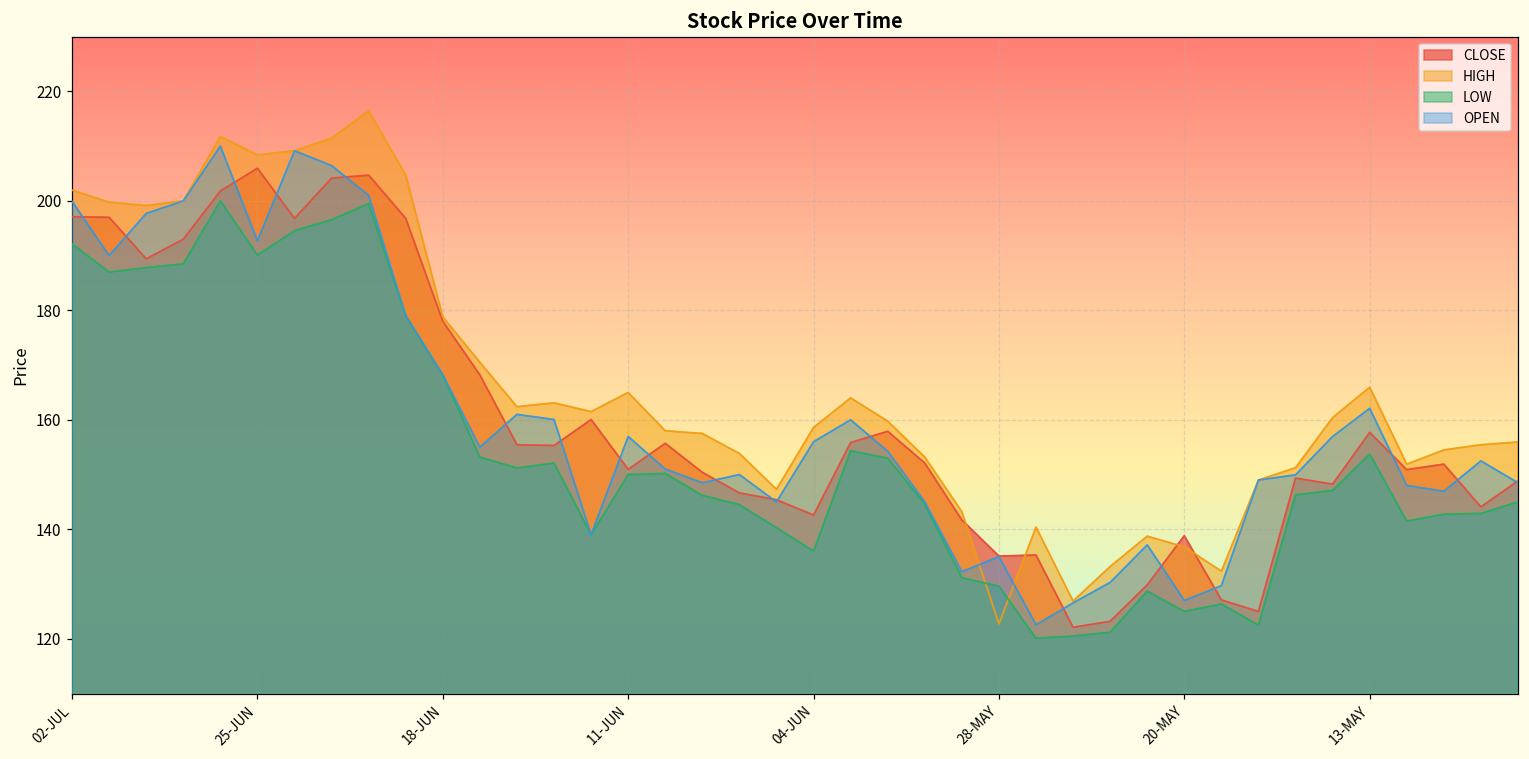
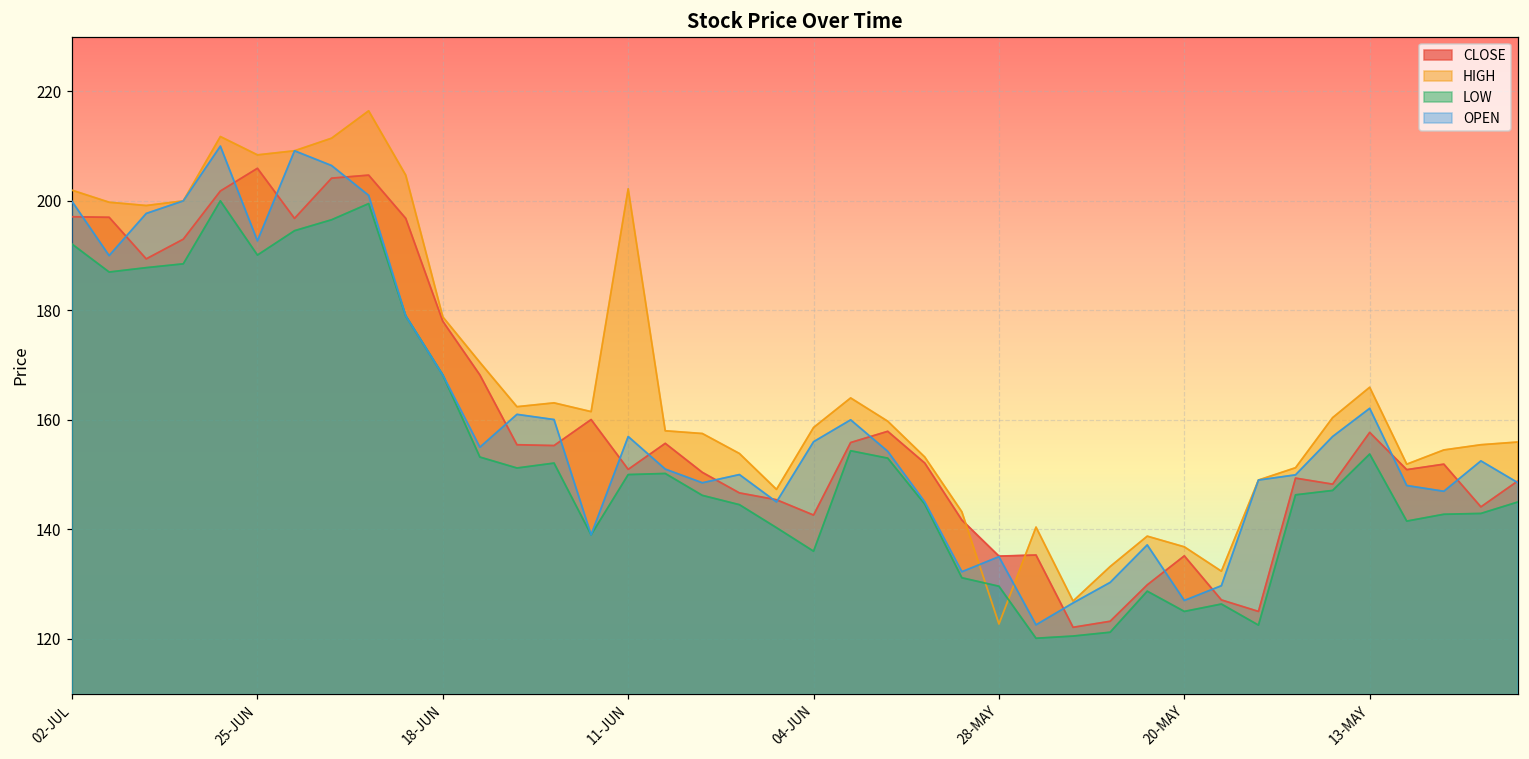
HIGH, 11-JUN: 165 -> 202
CLOSE, 20-MAY: 139 -> 135
